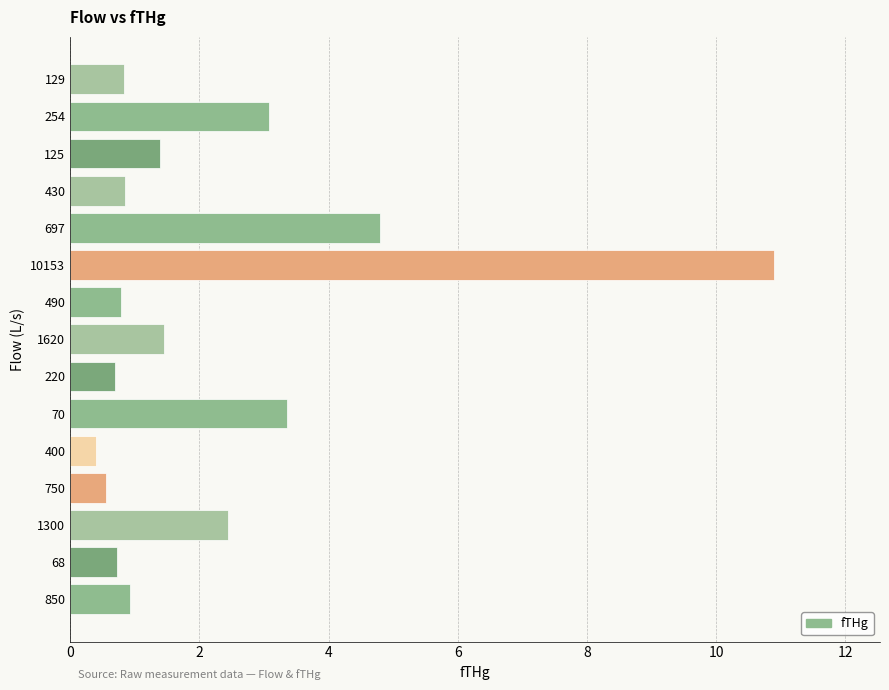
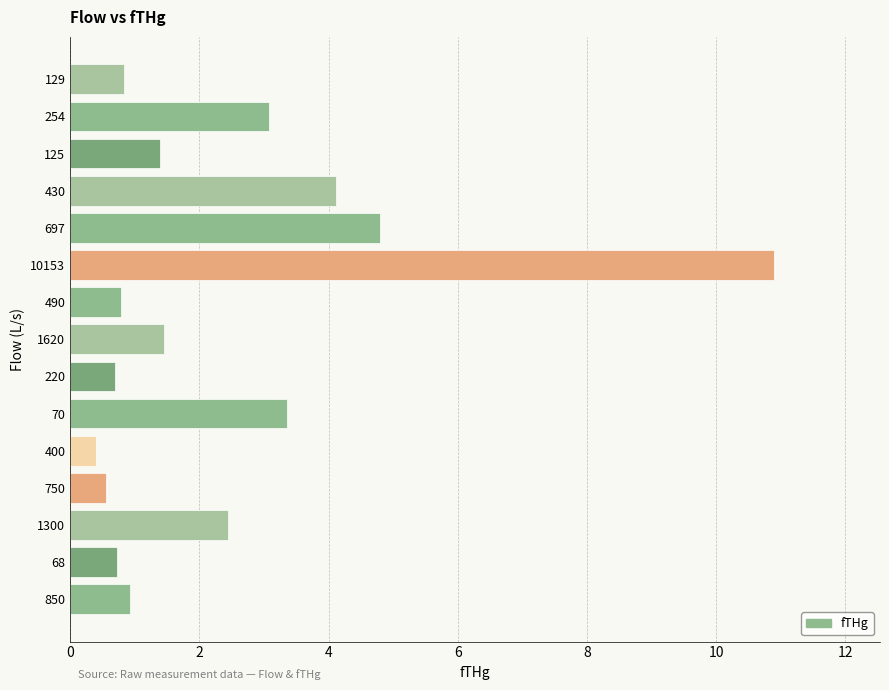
430: 0.9 -> 4.1
